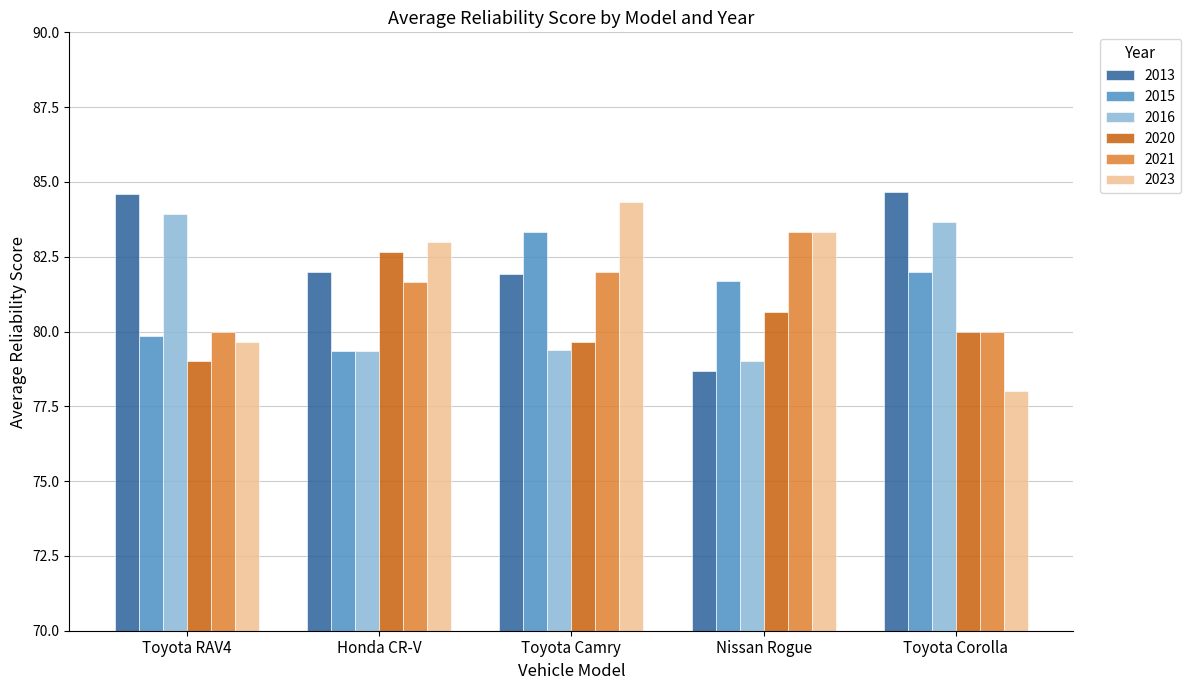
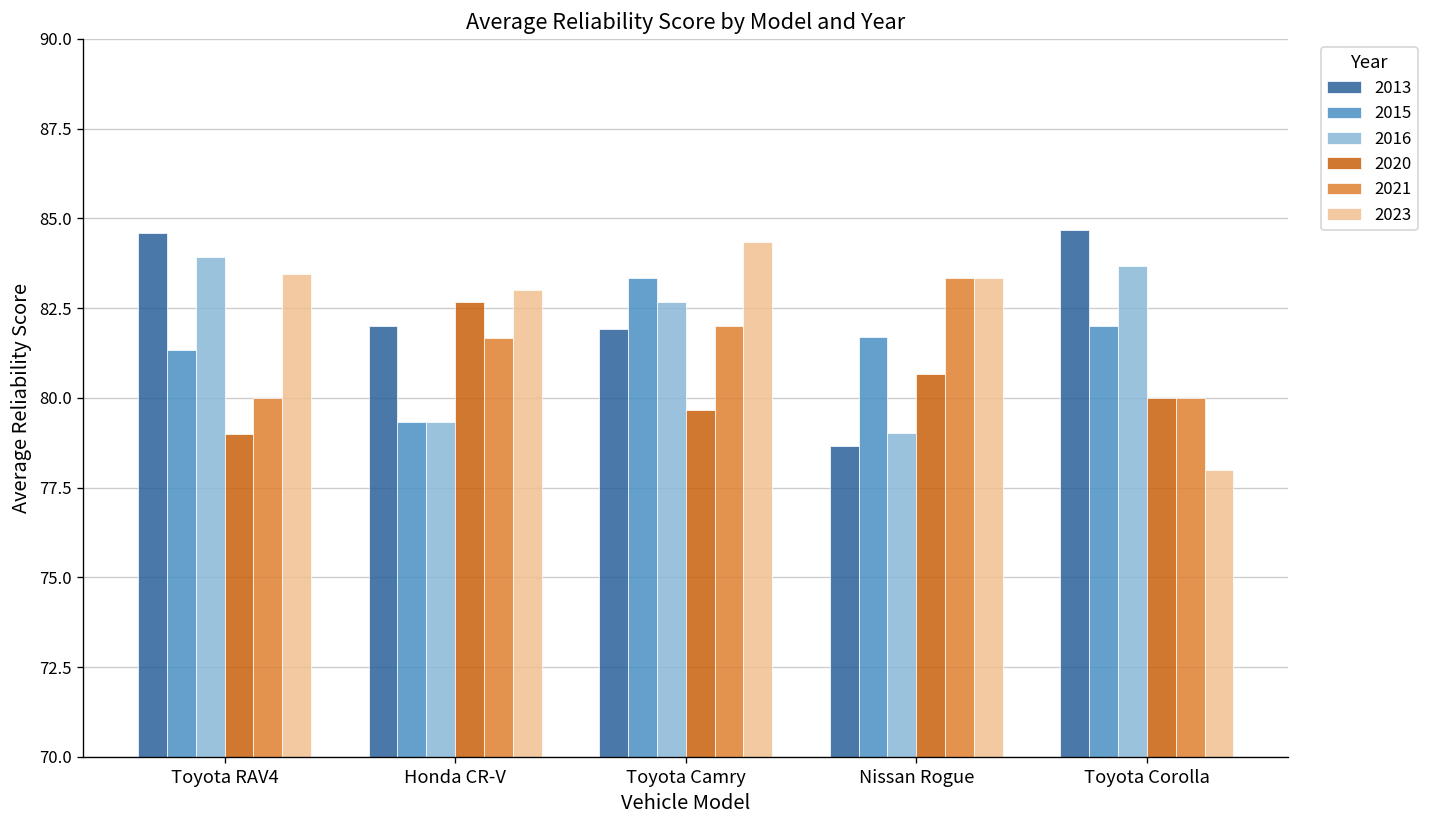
2015, Toyota RAV4: 79.9 -> 81.3
2023, Toyota RAV4: 79.7 -> 83.4
2016, Toyota Camry: 79.4 -> 82.7
